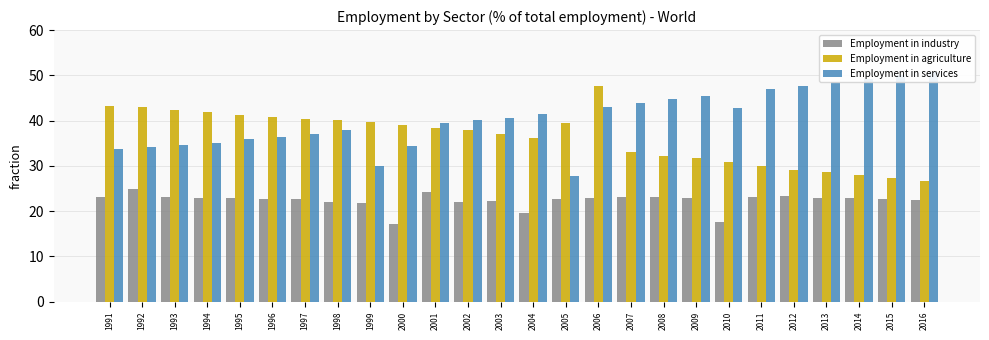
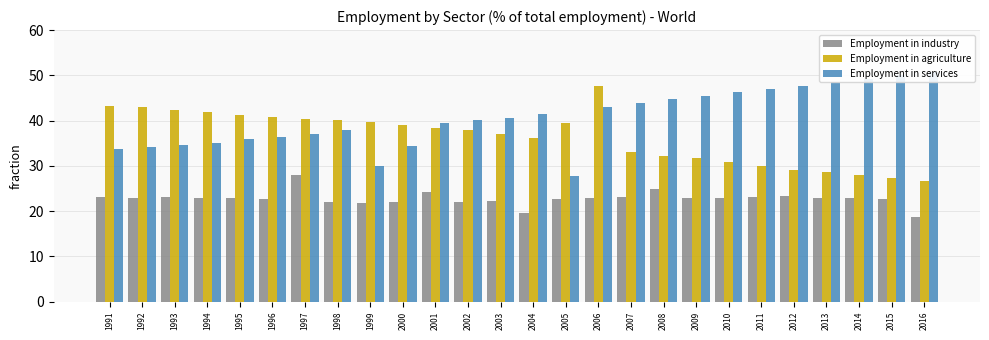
Employment in industry, 1992: 25 -> 23
Employment in industry, 1997: 23 -> 28
Employment in industry, 2000: 17 -> 22
Employment in industry, 2008: 23 -> 25
Employment in industry, 2010: 18 -> 23
Employment in services, 2010: 43 -> 46
Employment in industry, 2016: 22 -> 19
